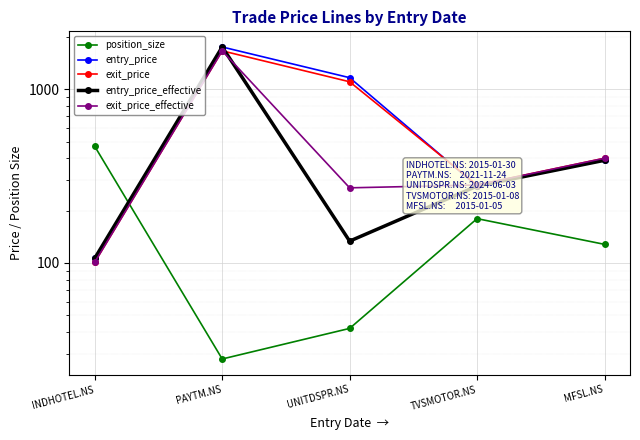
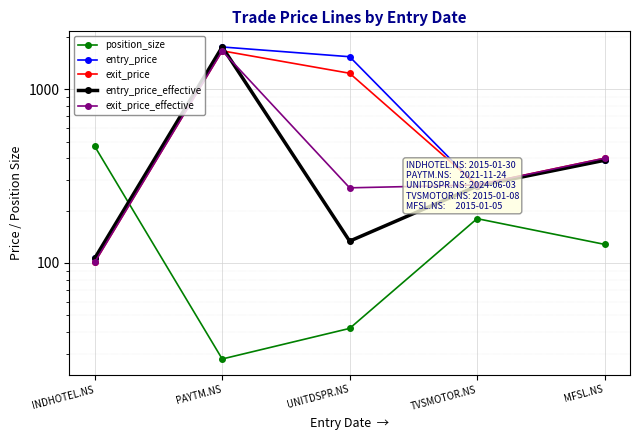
entry_price, UNITDSPR.NS: 1200 -> 1500
exit_price, UNITDSPR.NS: 1100 -> 1200
